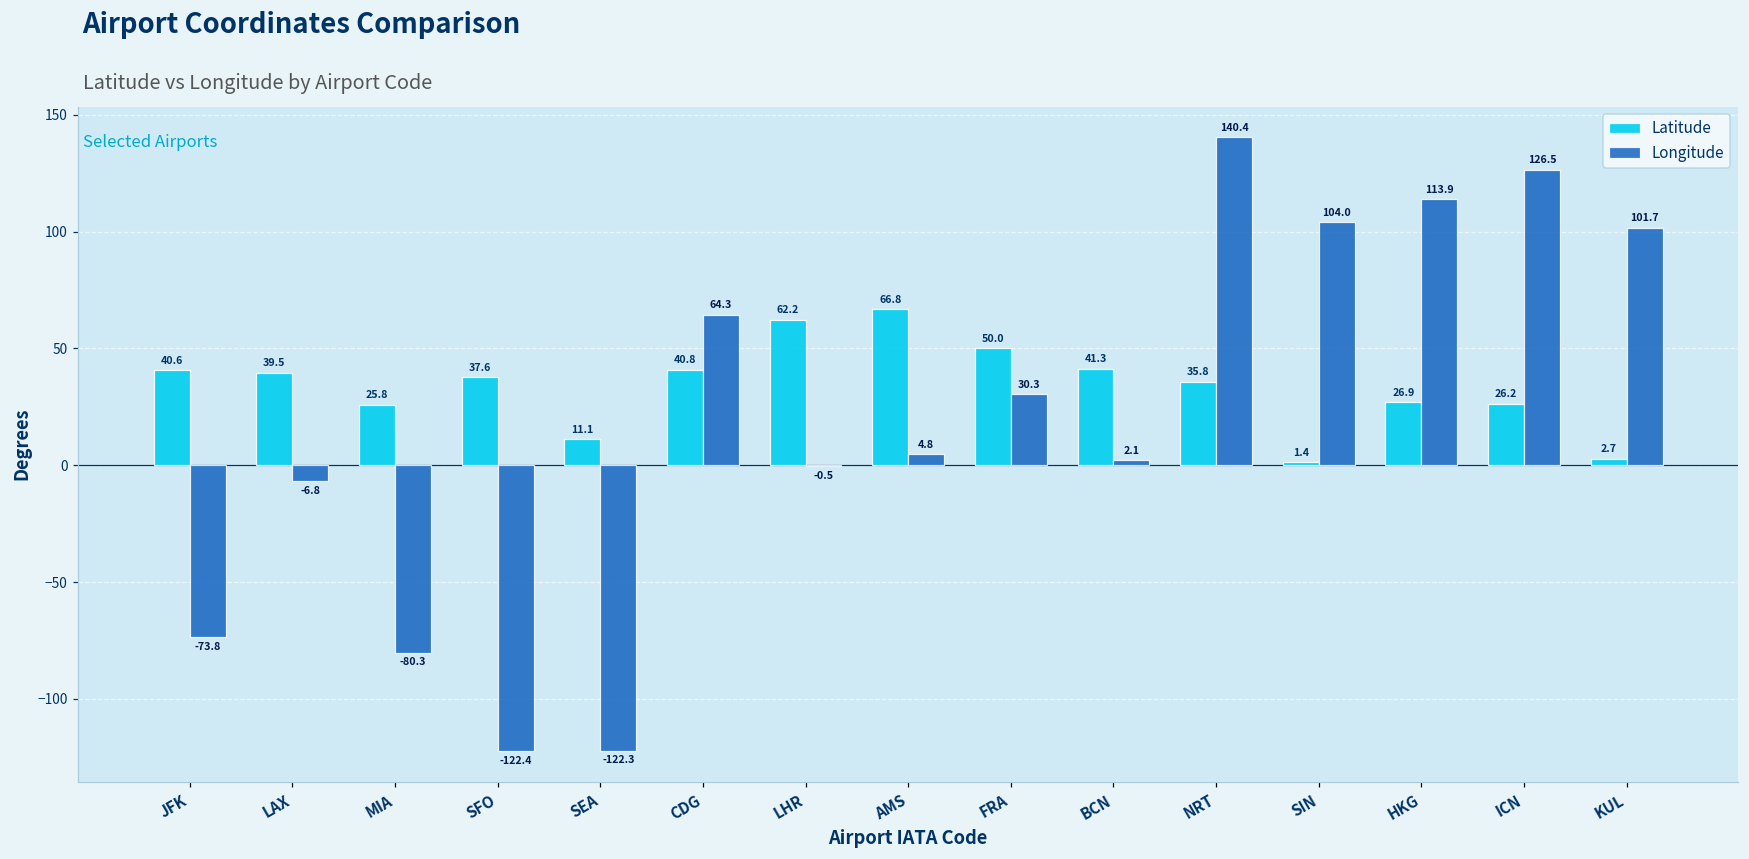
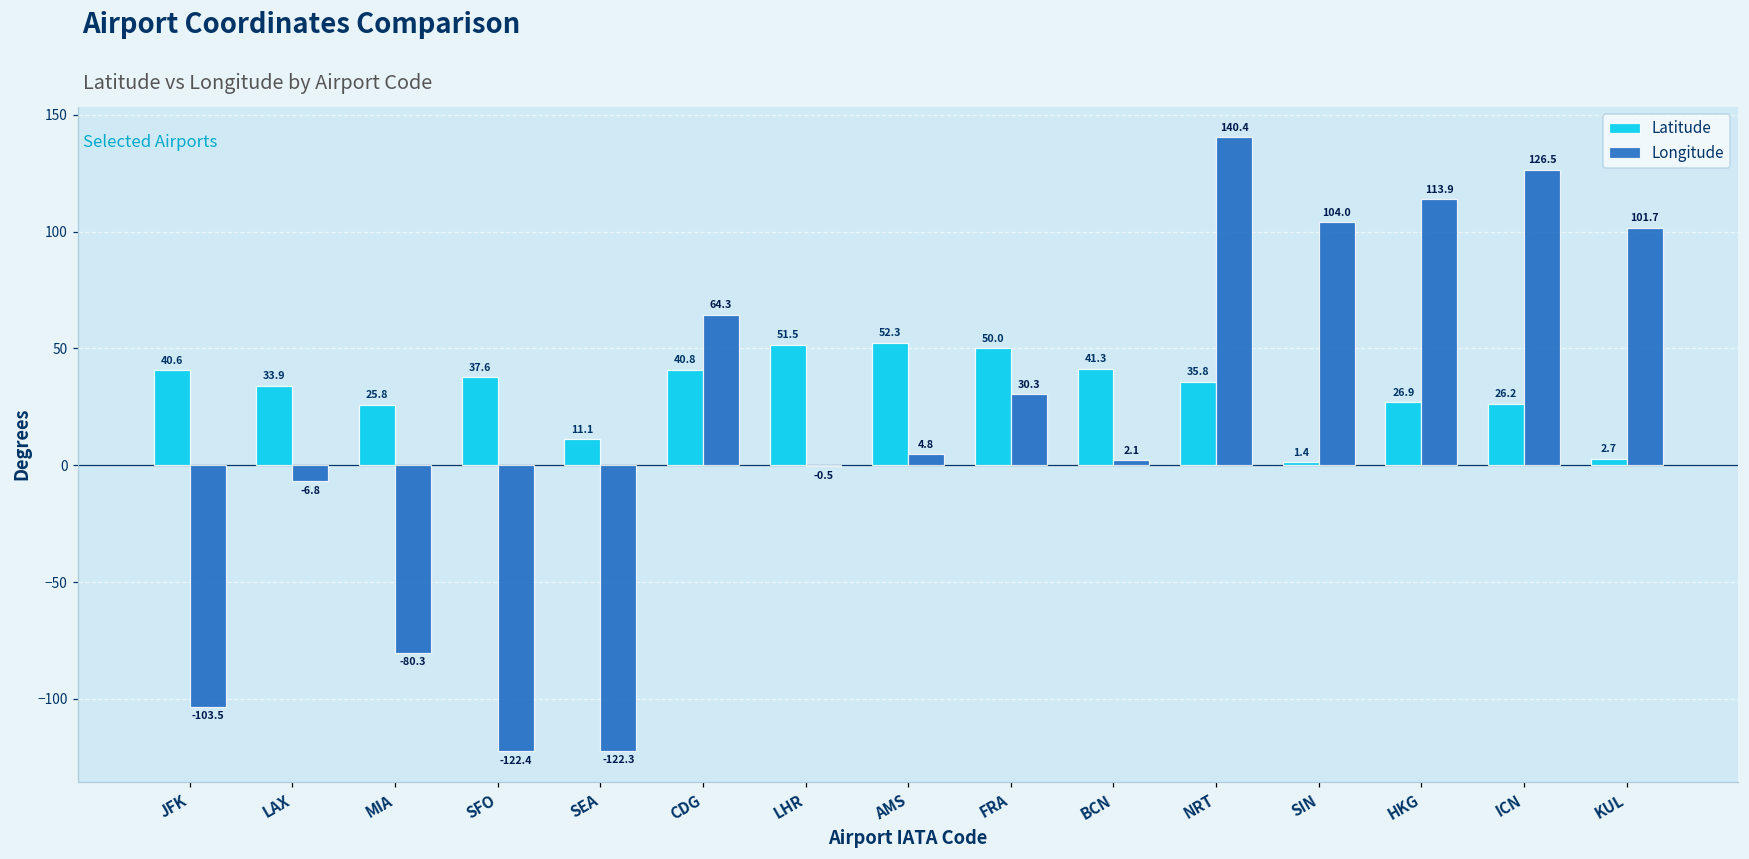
Longitude, JFK: -73.8 -> -103.5
Latitude, LAX: 39.5 -> 33.9
Latitude, LHR: 62.2 -> 51.5
Latitude, AMS: 66.8 -> 52.3
